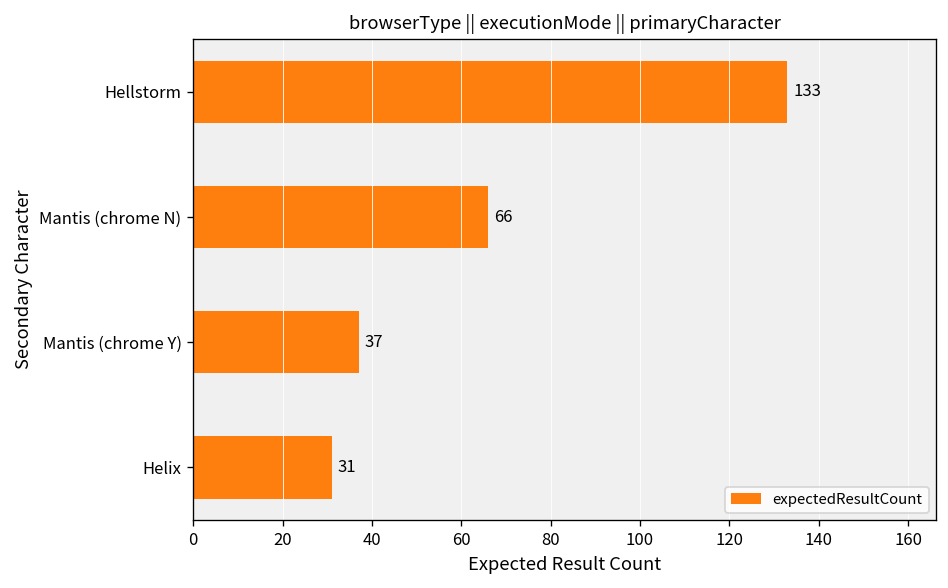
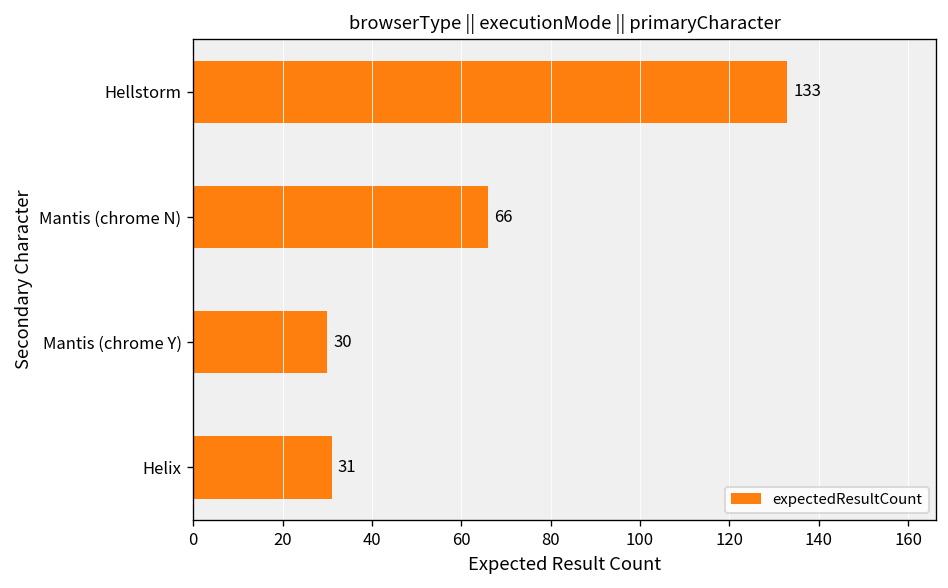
Mantis (chrome Y): 37 -> 30
